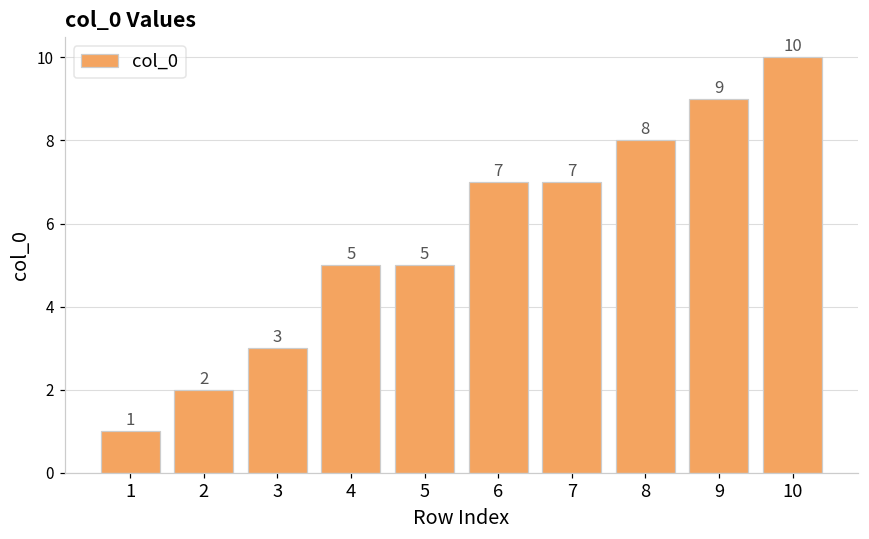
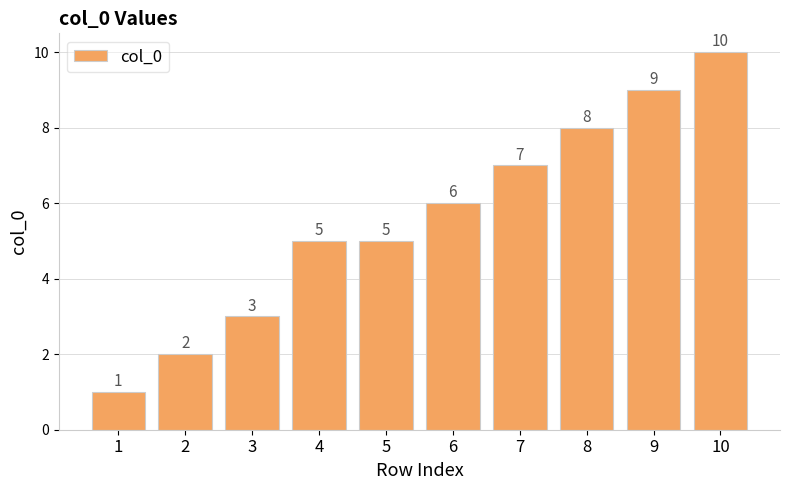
6: 7 -> 6
